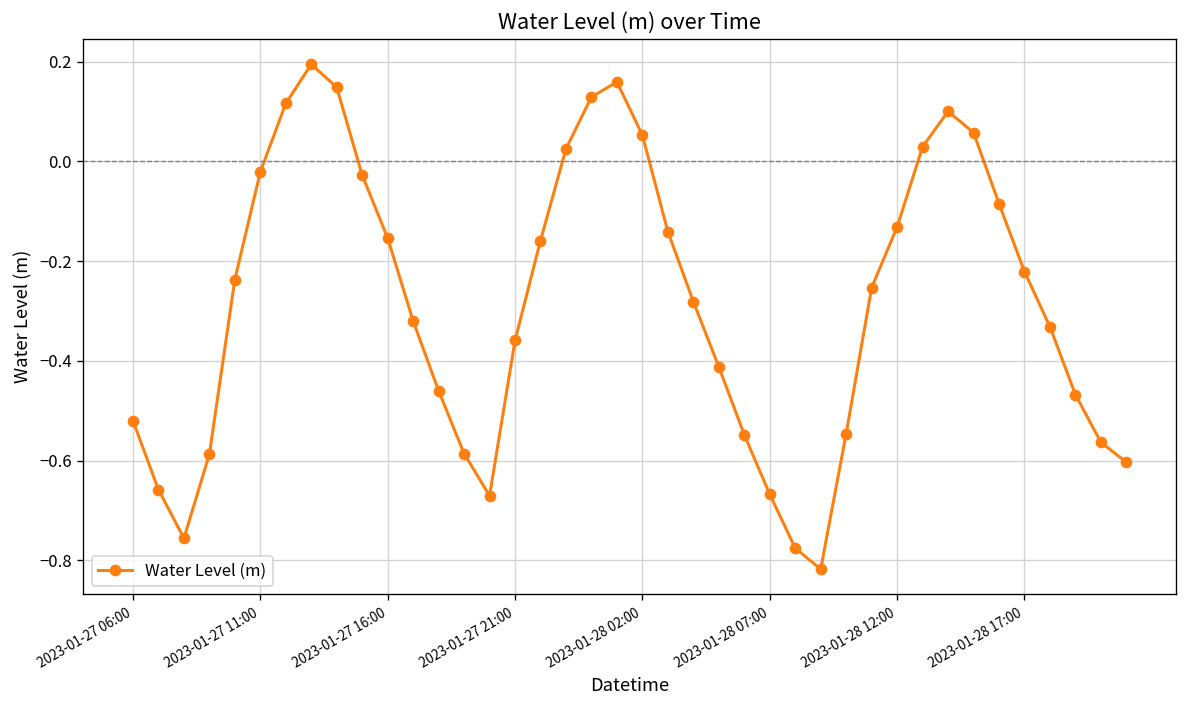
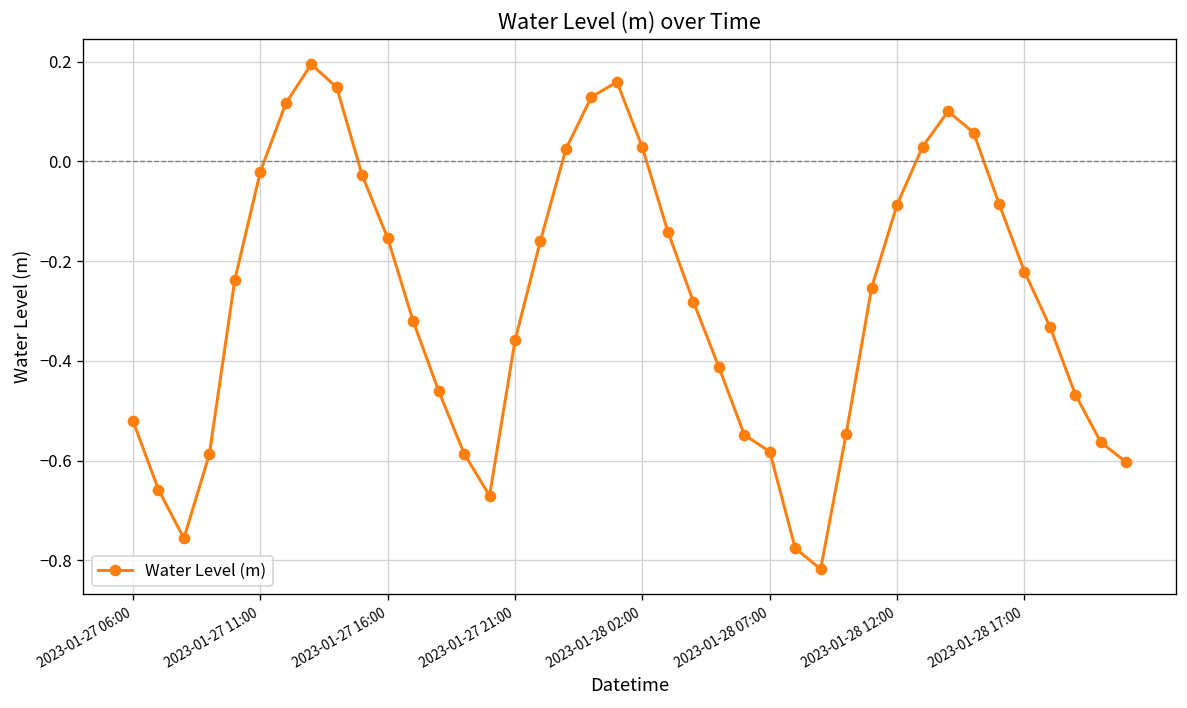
2023-01-28 02:00: 0.05 -> 0.03
2023-01-28 07:00: -0.67 -> -0.58
2023-01-28 12:00: -0.13 -> -0.09
